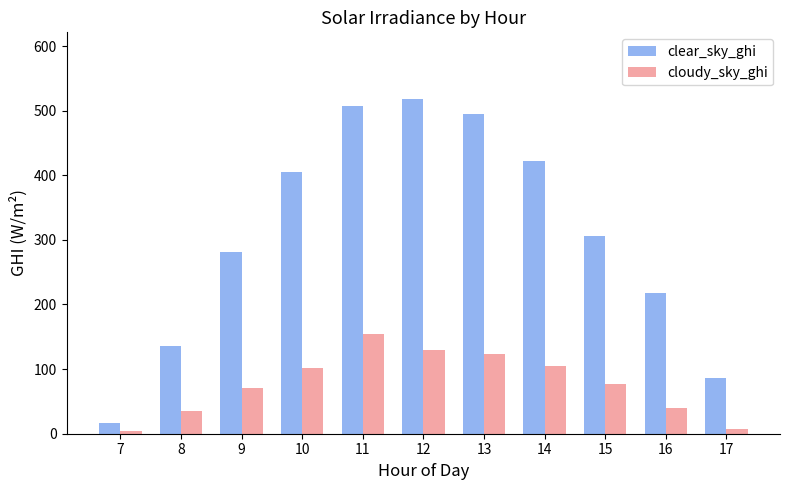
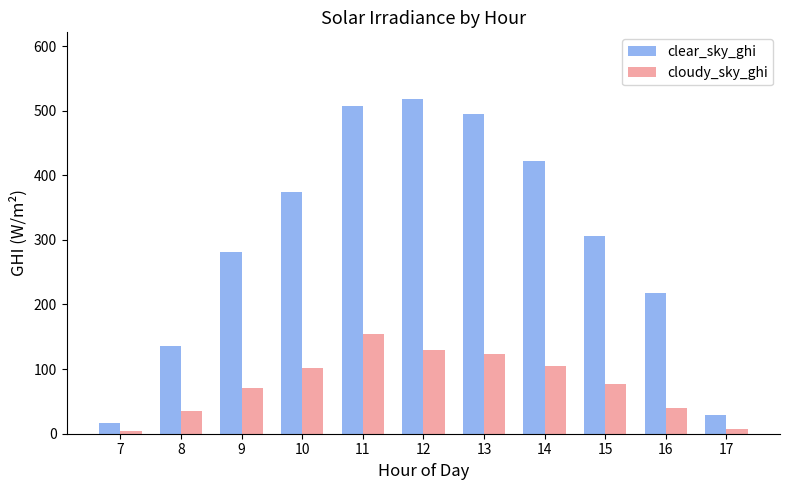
clear_sky_ghi, 10: 400 -> 370
clear_sky_ghi, 17: 90 -> 30
